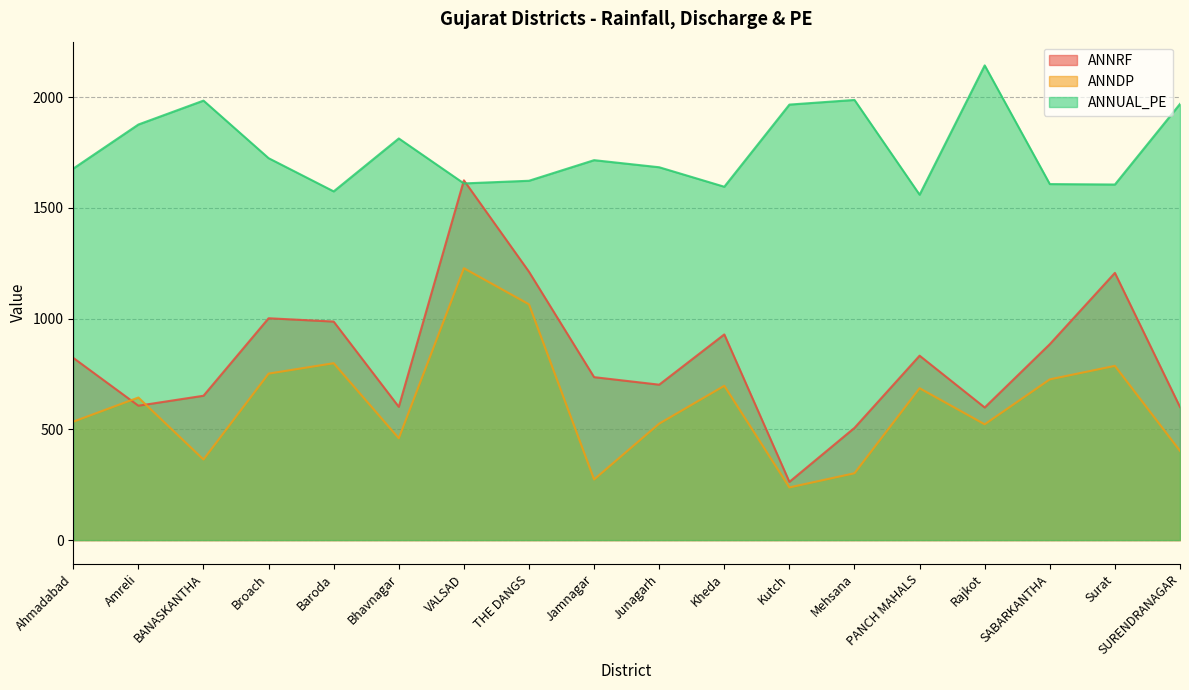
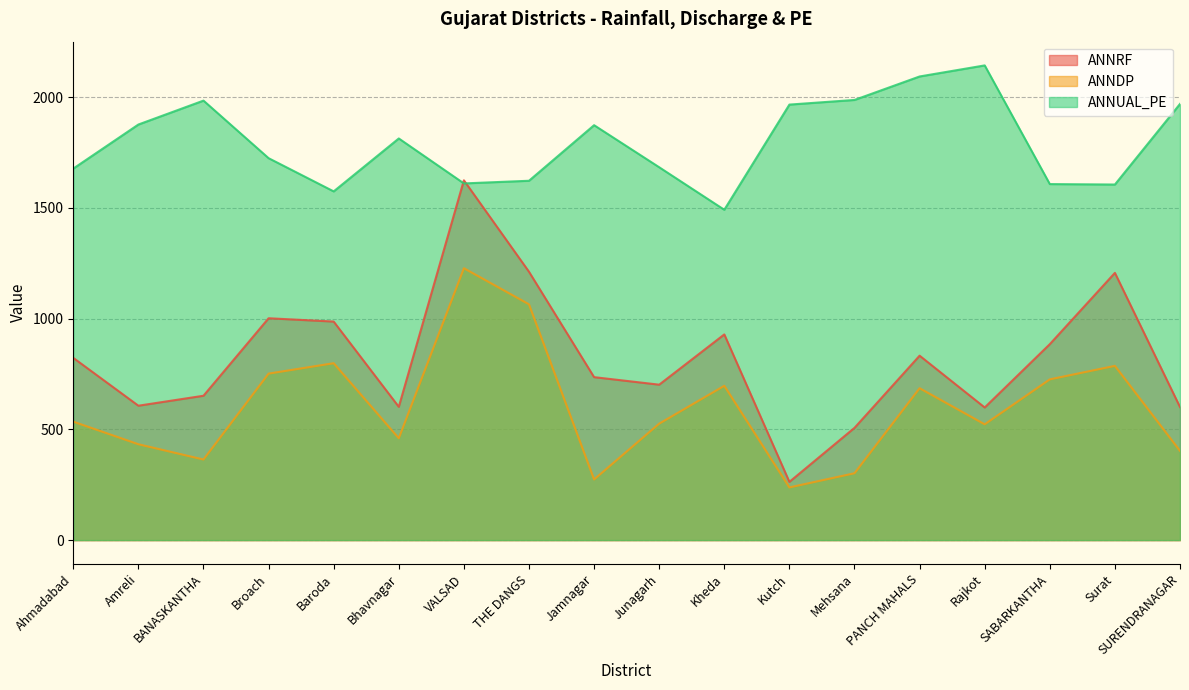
ANNDP, Amreli: 640 -> 430
ANNUAL_PE, Jamnagar: 1720 -> 1870
ANNUAL_PE, Kheda: 1600 -> 1490
ANNUAL_PE, PANCH MAHALS: 1560 -> 2090
